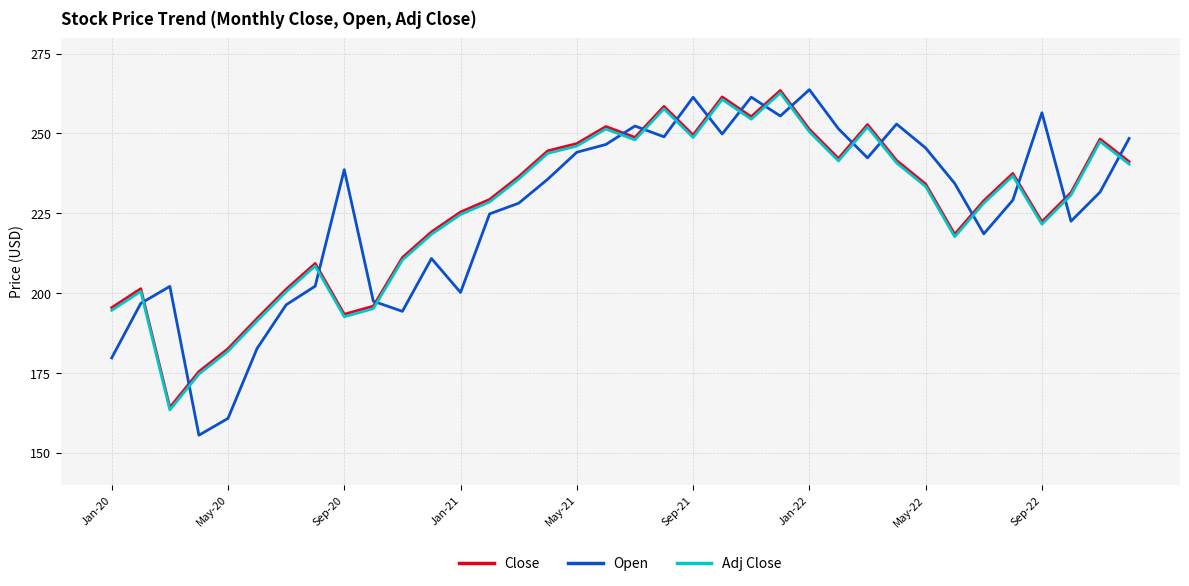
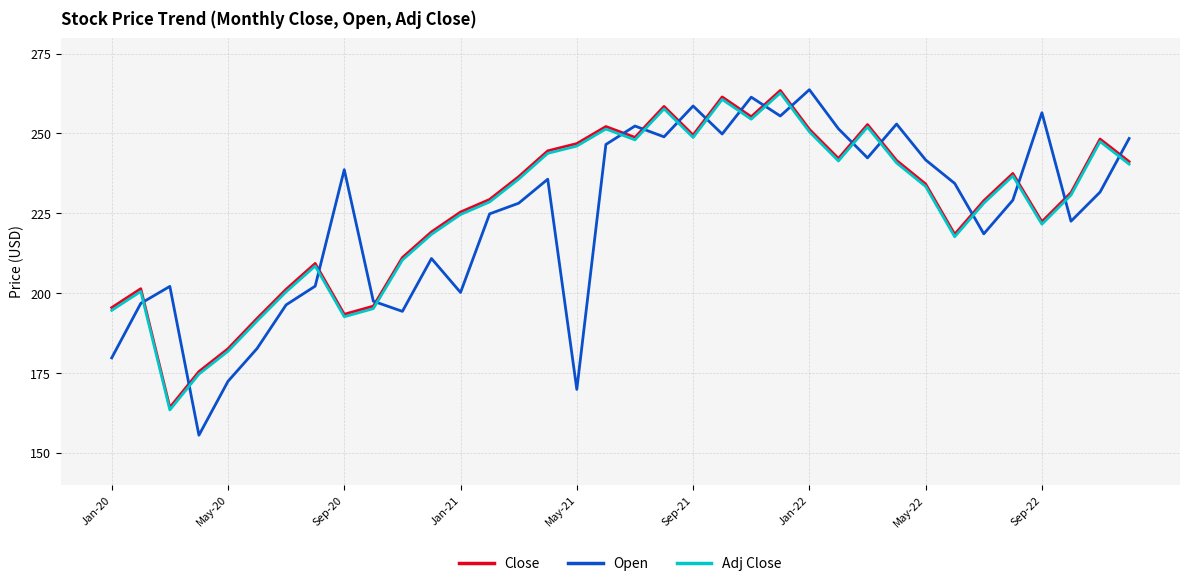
Open, May-20: 161 -> 172
Open, May-21: 244 -> 170
Open, Sep-21: 261 -> 259
Open, May-22: 245 -> 242
